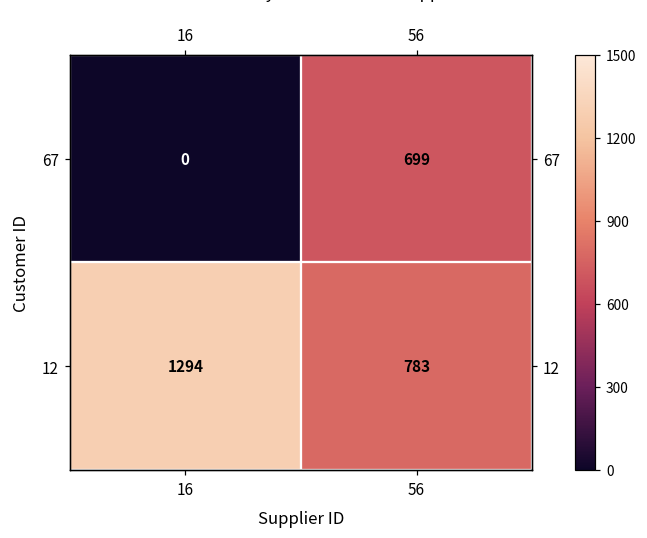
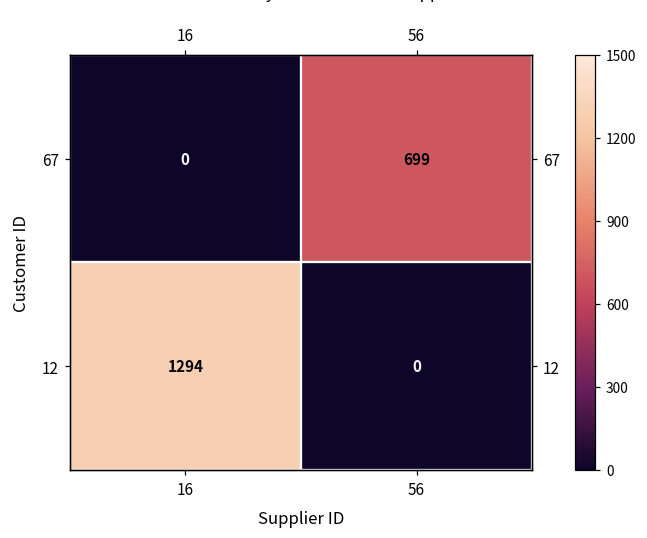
12, 56: 783 -> 0
